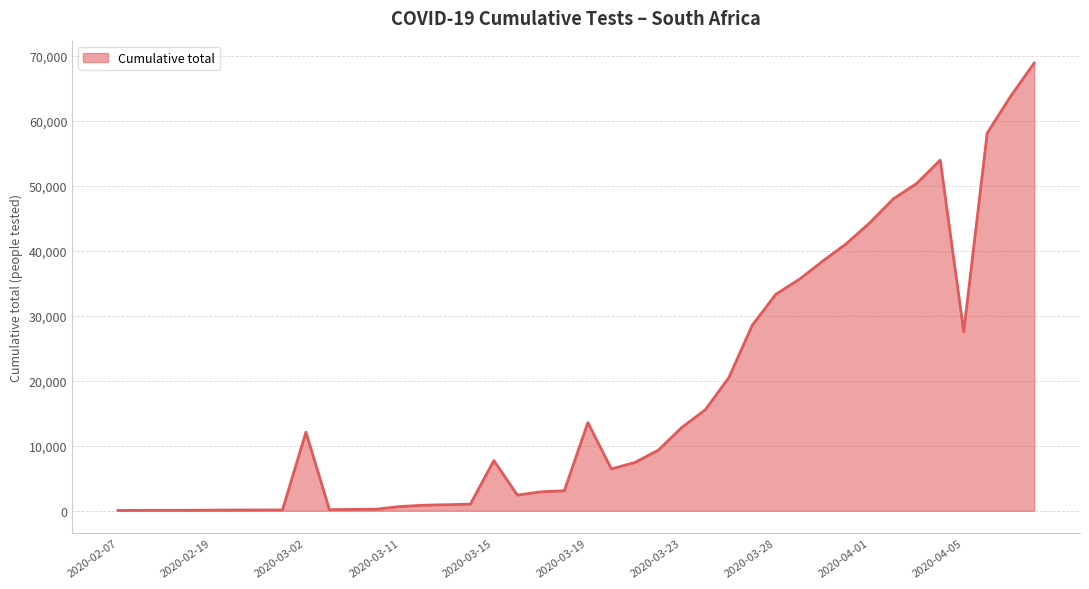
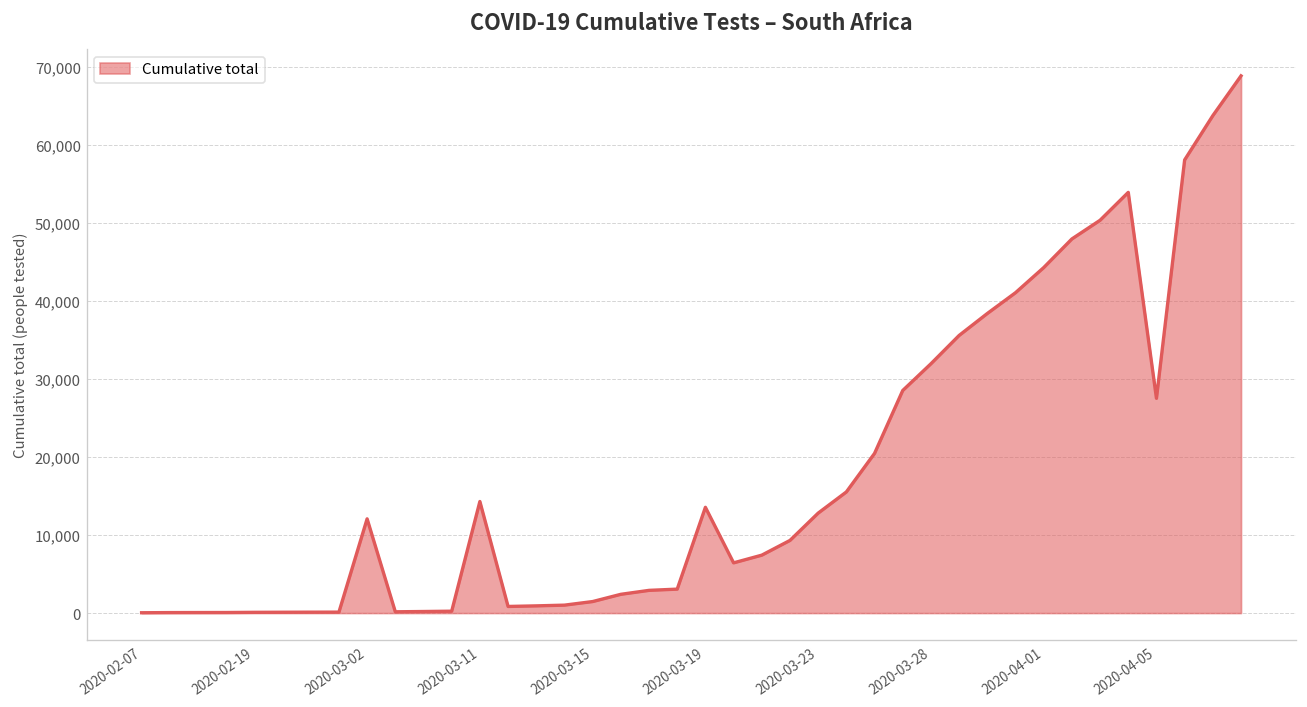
2020-03-11: 1,000 -> 14,000
2020-03-15: 8,000 -> 1,000
2020-03-28: 33,000 -> 32,000
